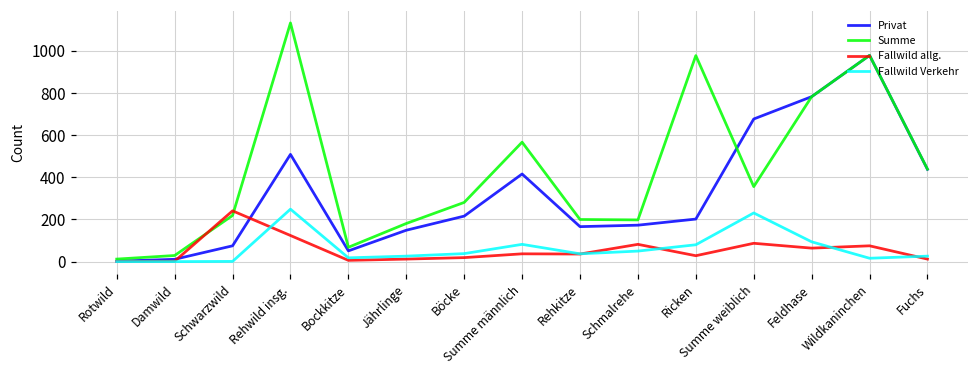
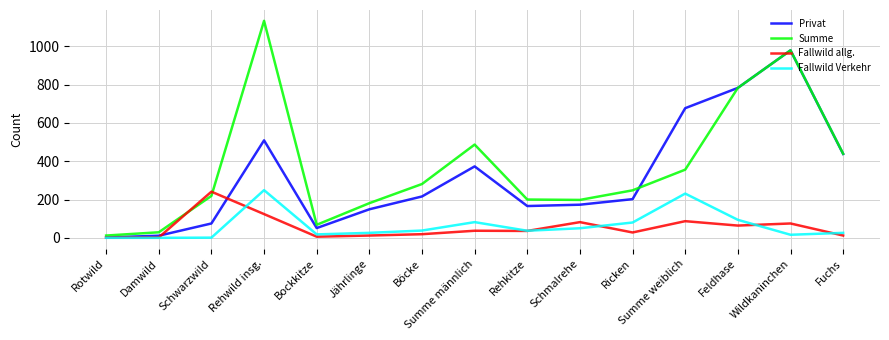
Privat, Summe männlich: 420 -> 370
Summe, Summe männlich: 570 -> 490
Summe, Ricken: 980 -> 250
